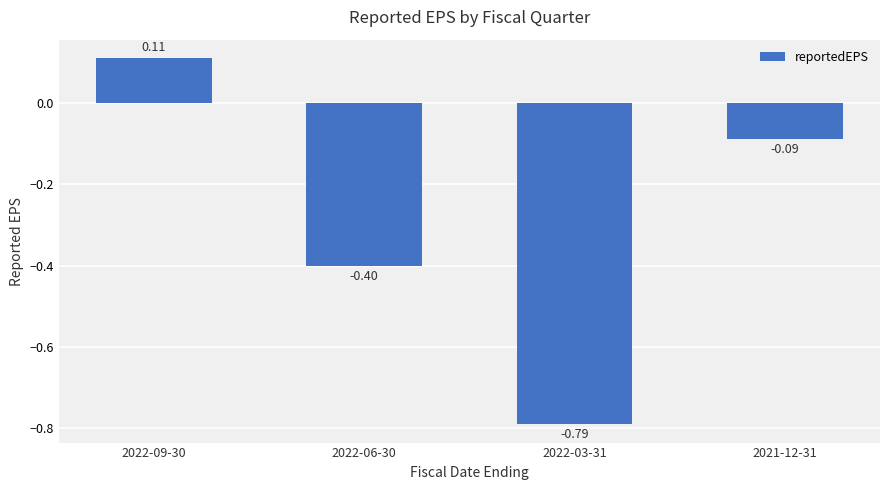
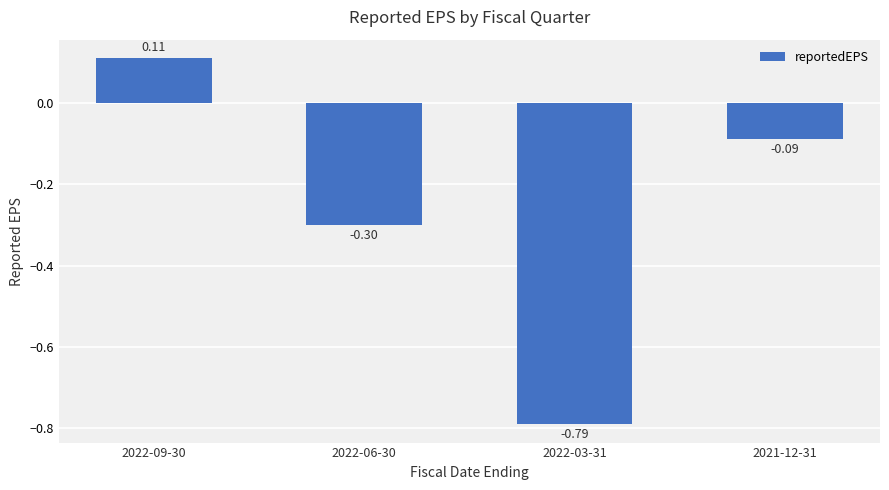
2022-06-30: -0.40 -> -0.30
